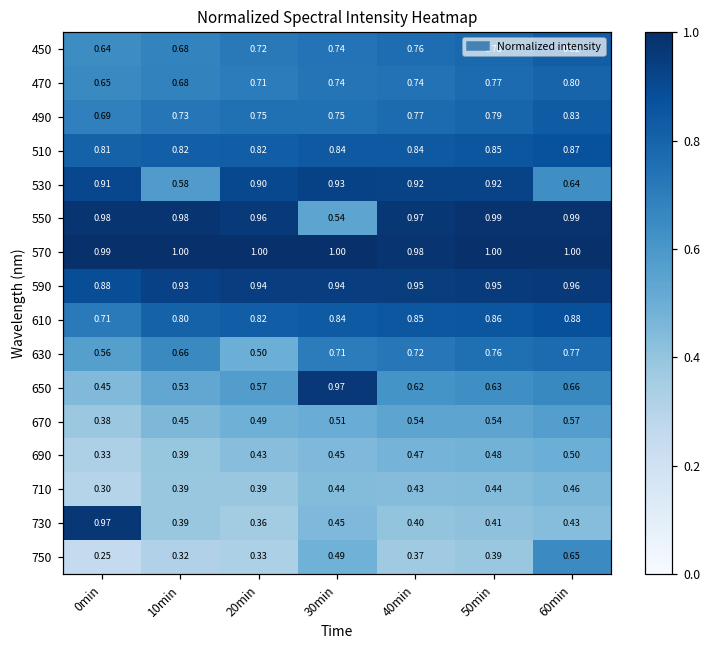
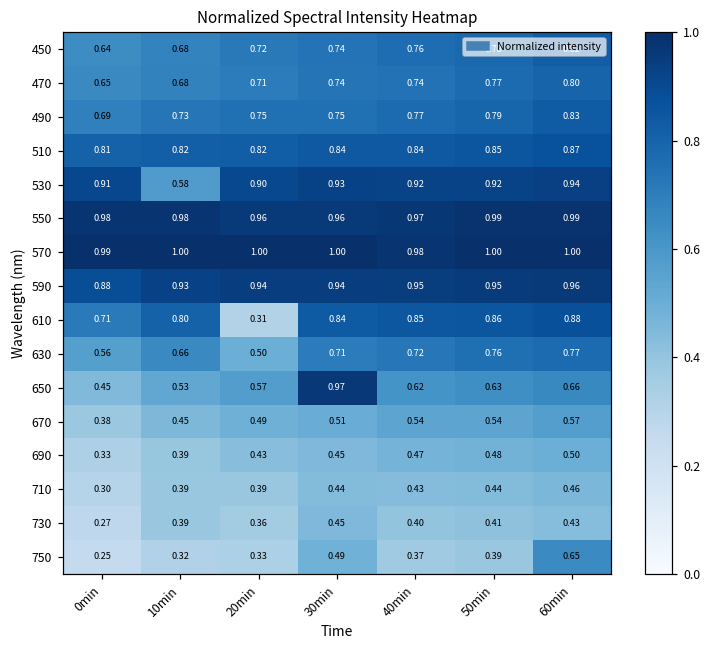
530, 60min: 0.64 -> 0.94
550, 30min: 0.54 -> 0.96
610, 20min: 0.82 -> 0.31
730, 0min: 0.97 -> 0.27
